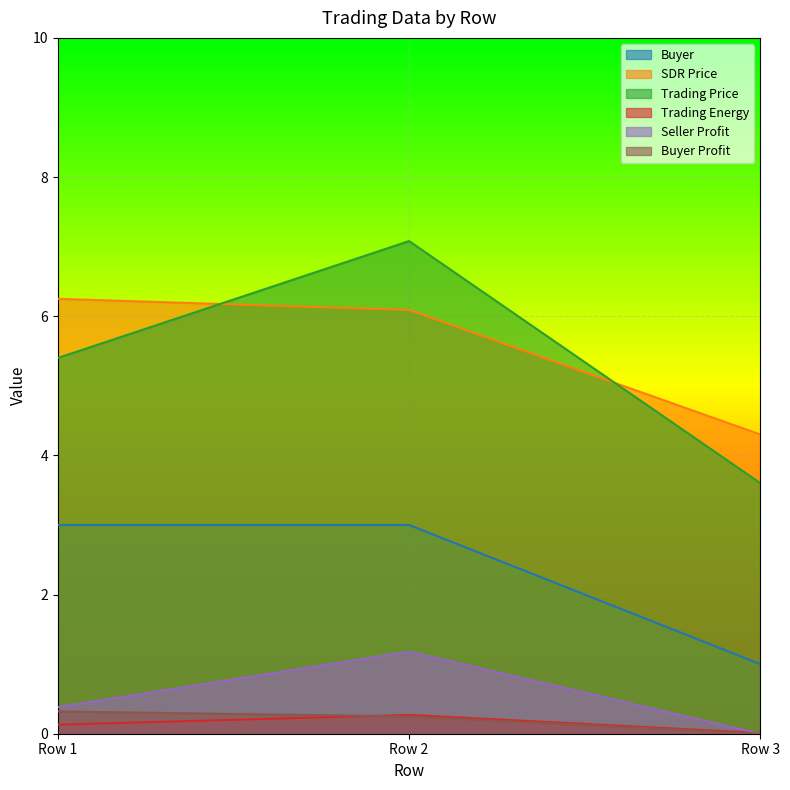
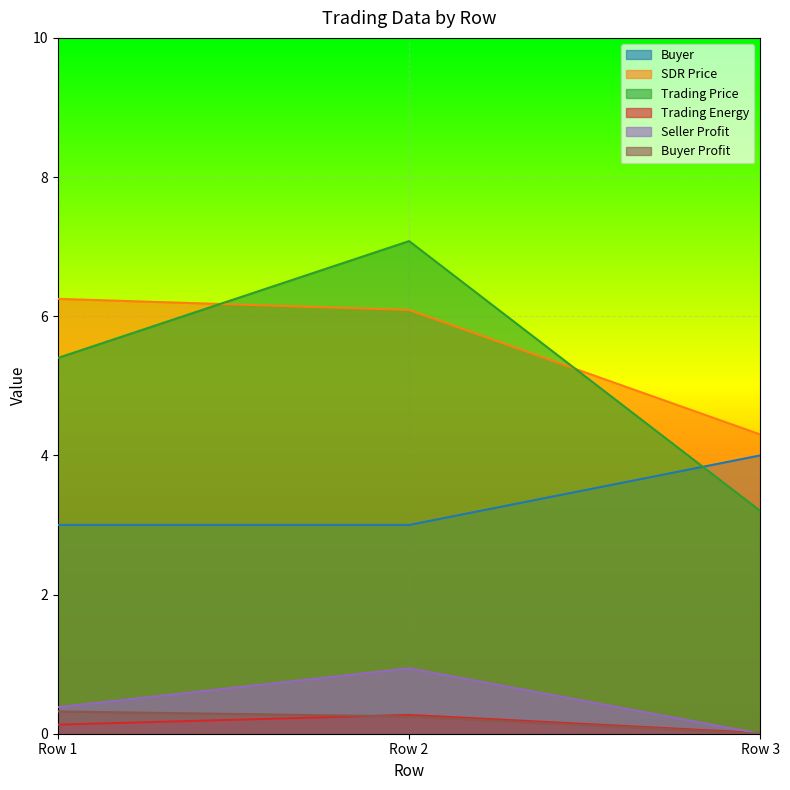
Seller Profit, Row 2: 1.2 -> 0.9
Buyer, Row 3: 1 -> 4
Trading Price, Row 3: 3.6 -> 3.2
